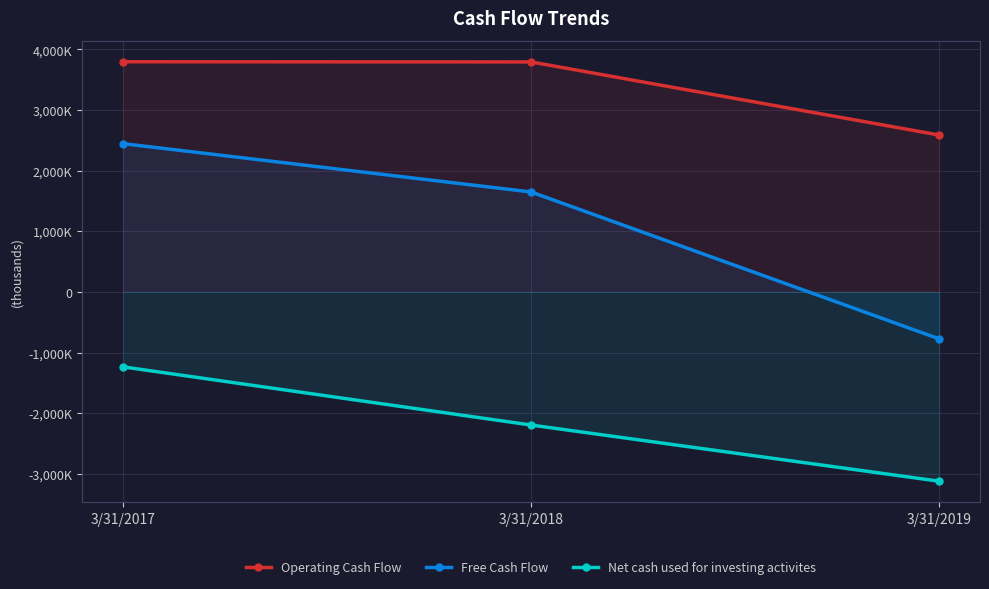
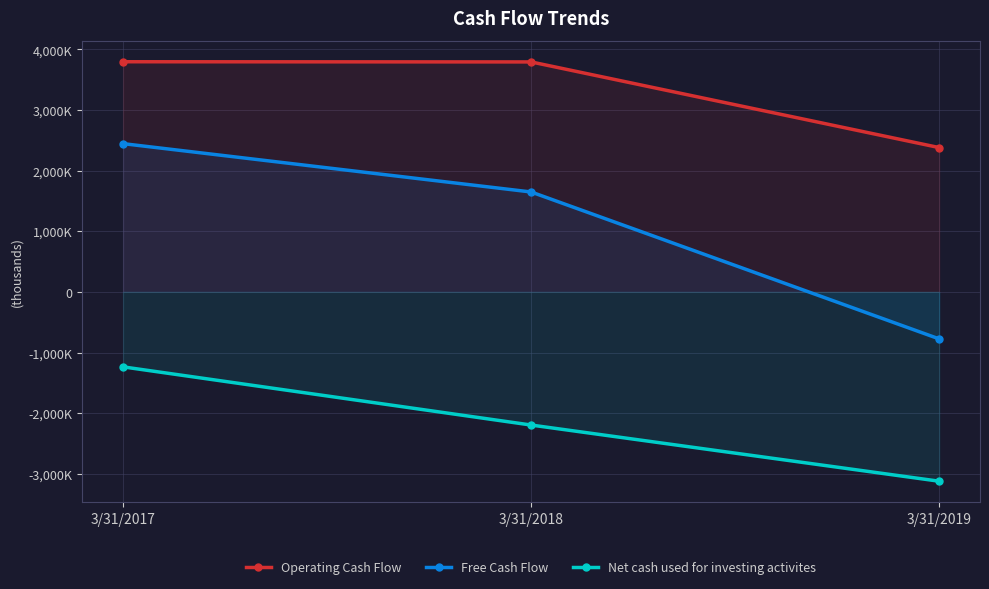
Operating Cash Flow, 3/31/2019: 2,600,000 -> 2,400,000
